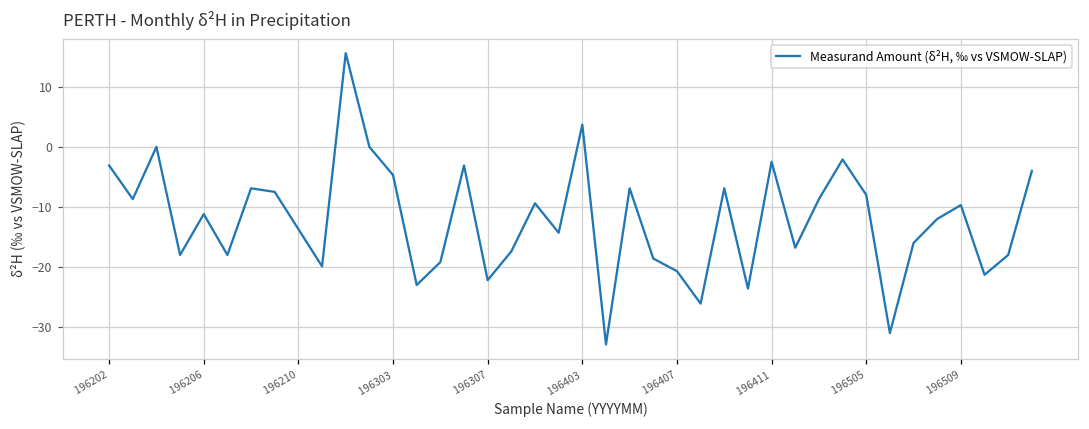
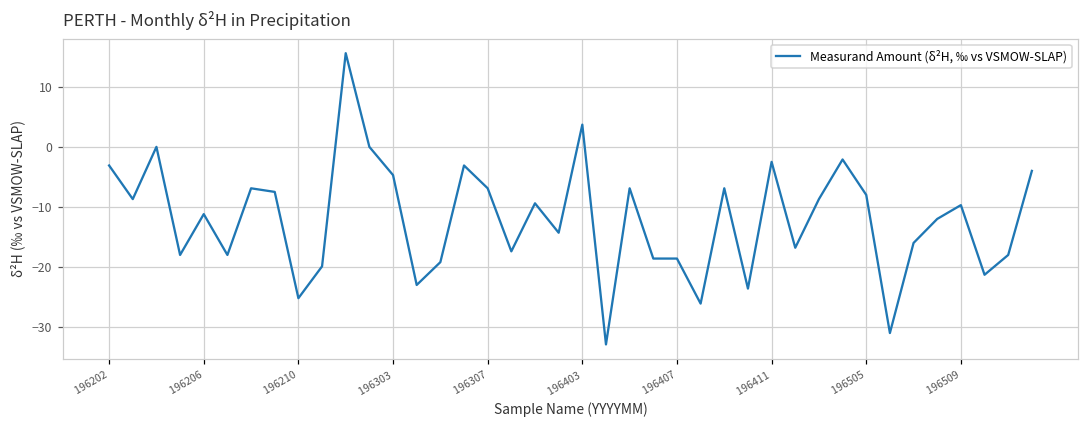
196210: -14 -> -25
196307: -22 -> -7
196407: -21 -> -19
